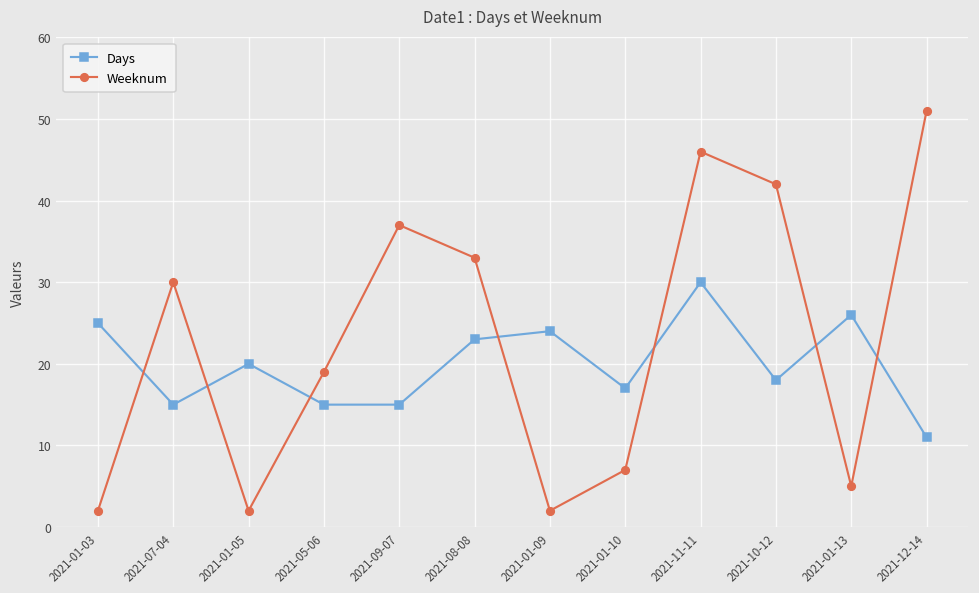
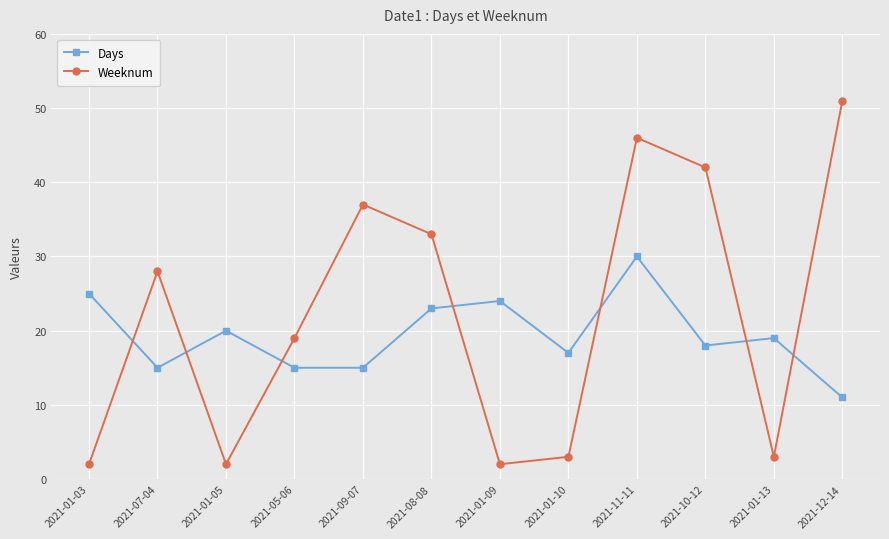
Weeknum, 2021-07-04: 30 -> 28
Weeknum, 2021-01-10: 7 -> 3
Days, 2021-01-13: 26 -> 19
Weeknum, 2021-01-13: 5 -> 3
